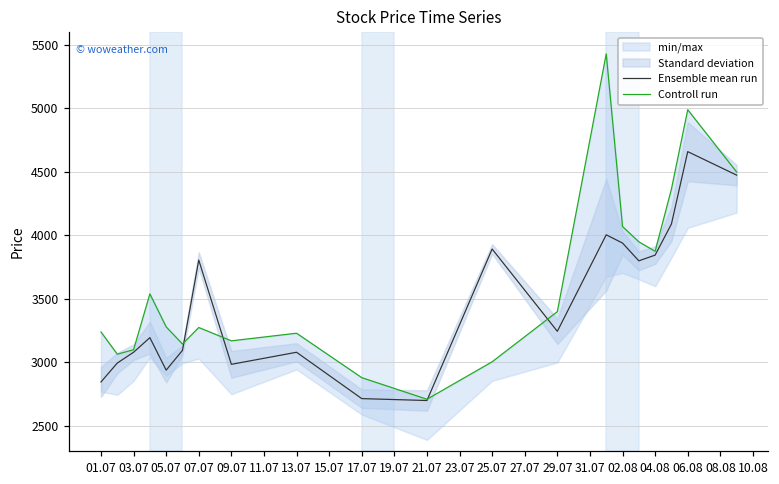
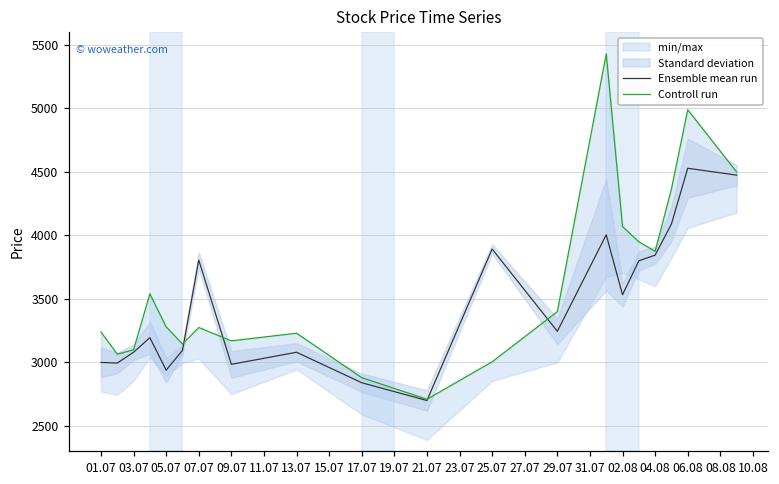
Ensemble mean run, 01.07: 2850 -> 3000
Ensemble mean run, 17.07: 2720 -> 2840
Ensemble mean run, 02.08: 3940 -> 3530
Ensemble mean run, 06.08: 4660 -> 4530
